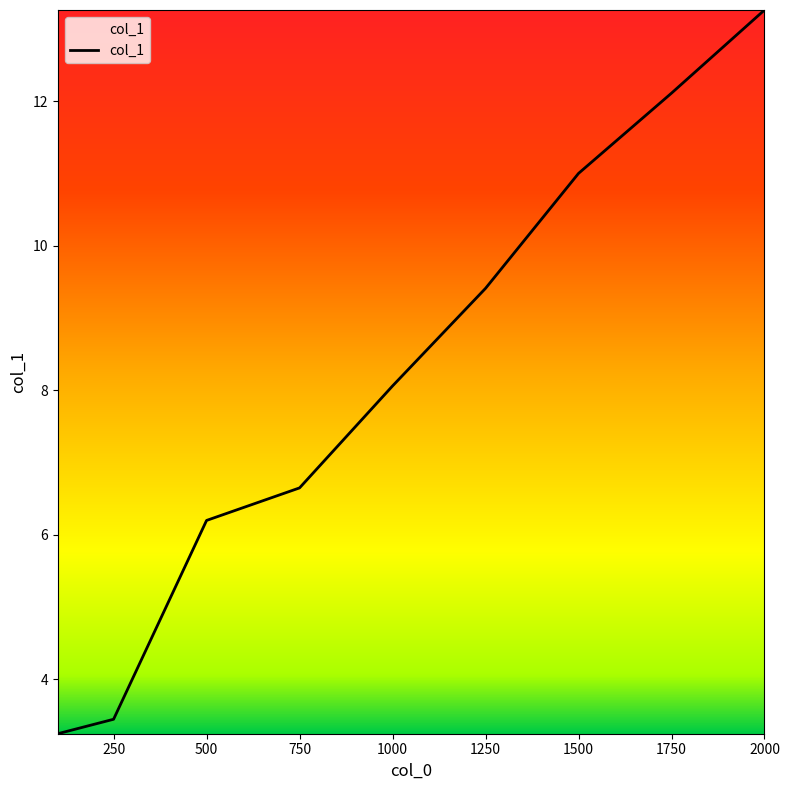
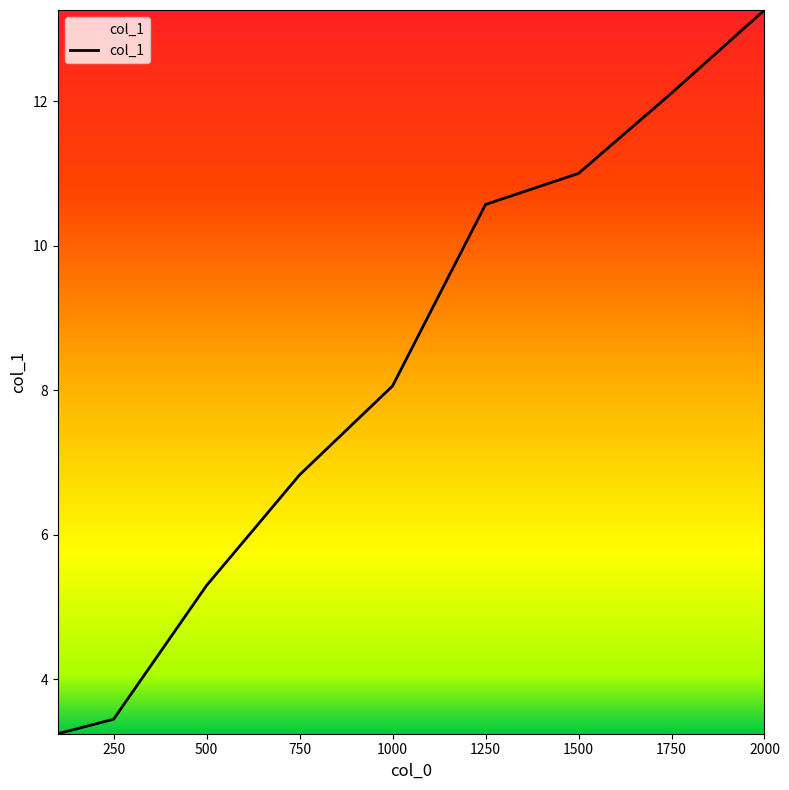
500: 6.2 -> 5.3
750: 6.7 -> 6.8
1250: 9.4 -> 10.6
